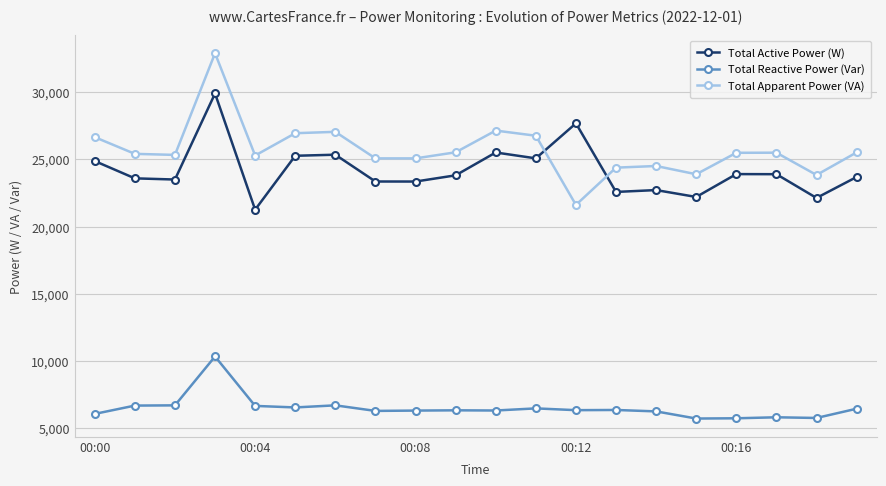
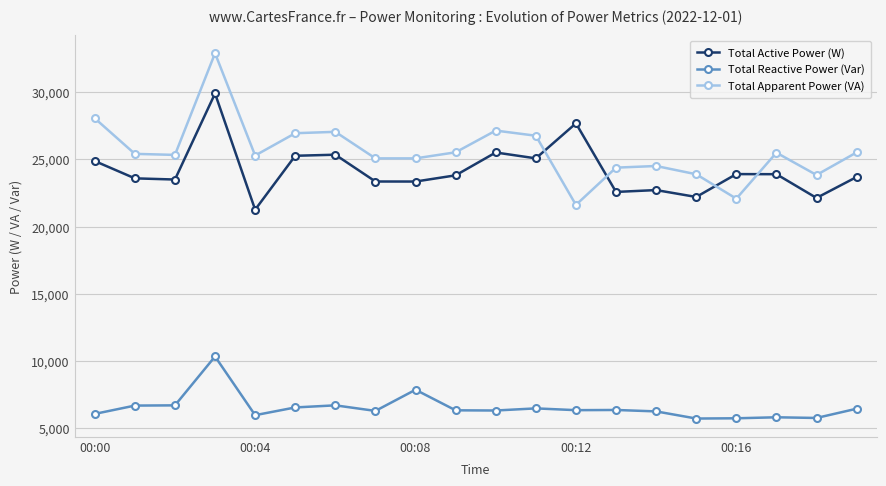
Total Apparent Power (VA), 00:00: 26,600 -> 28,000
Total Reactive Power (Var), 00:04: 6,700 -> 6,000
Total Reactive Power (Var), 00:08: 6,300 -> 7,900
Total Apparent Power (VA), 00:16: 25,500 -> 22,100
